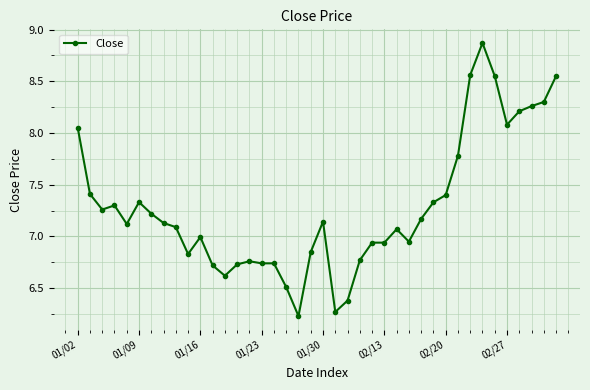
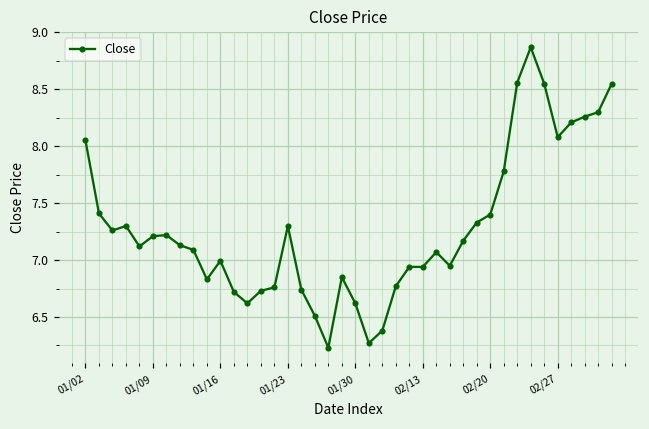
01/09: 7.33 -> 7.21
01/23: 6.74 -> 7.30
01/30: 7.14 -> 6.62
